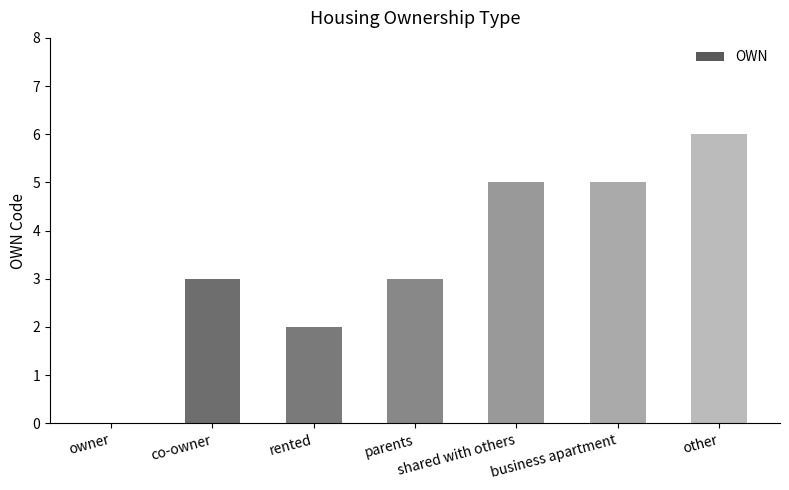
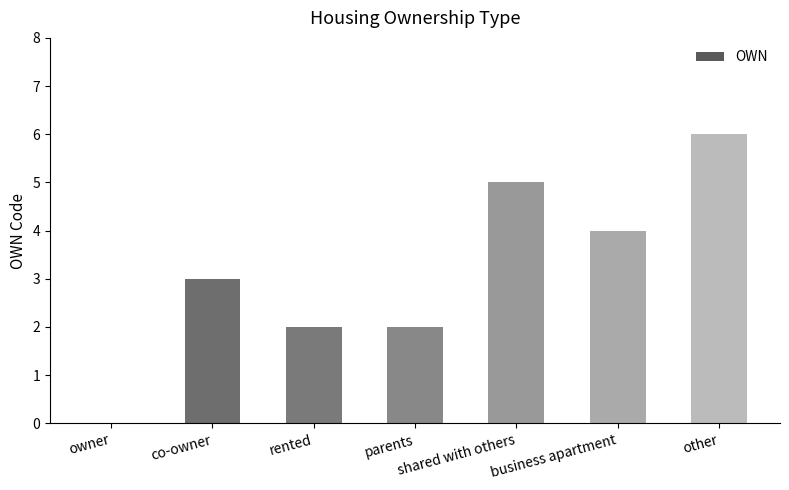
parents: 3 -> 2
business apartment: 5 -> 4
